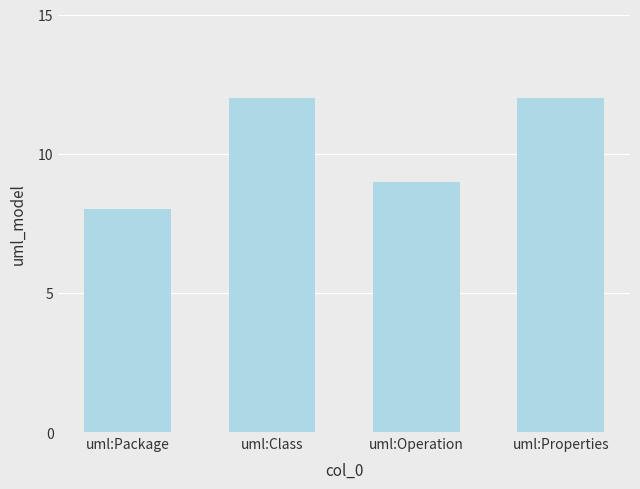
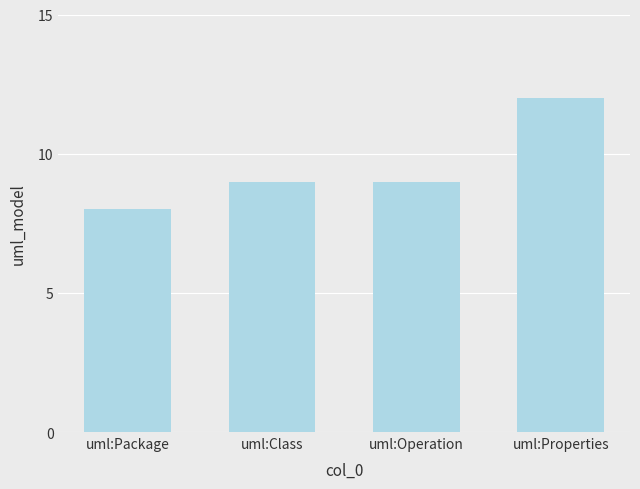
uml:Class: 12 -> 9
